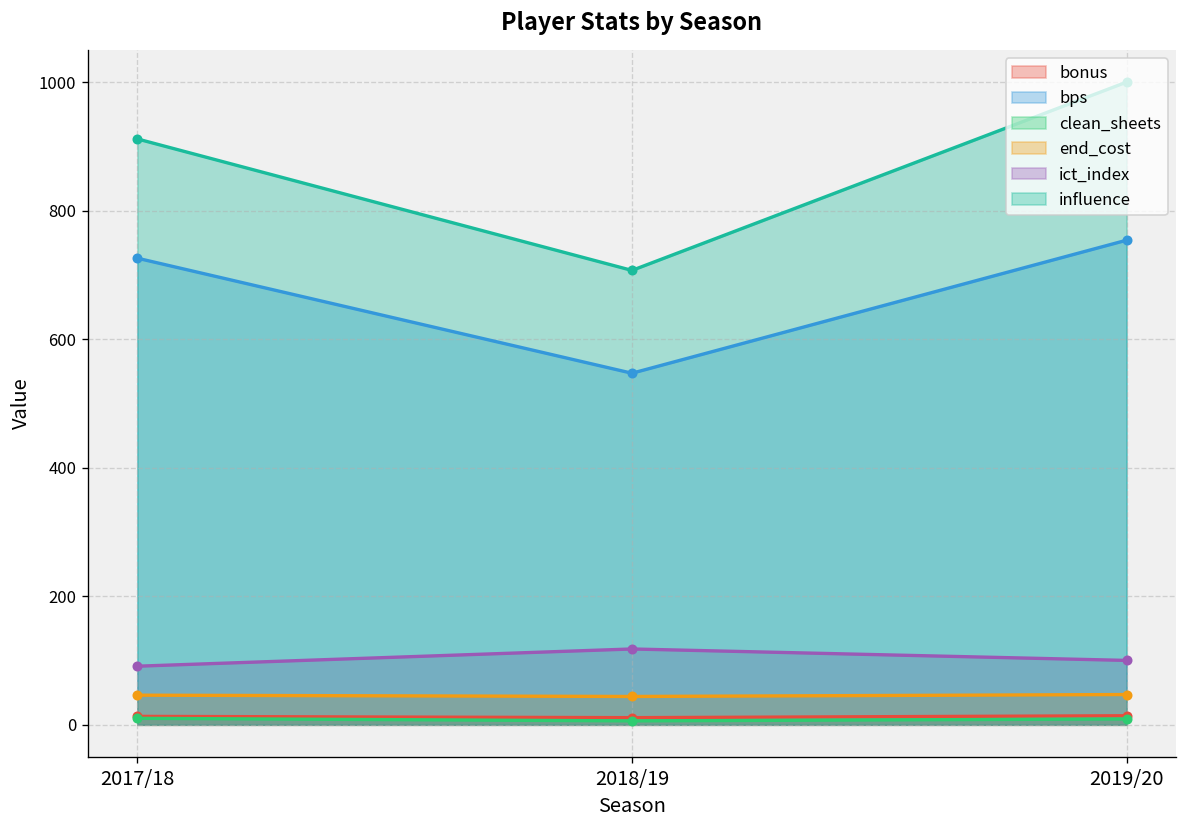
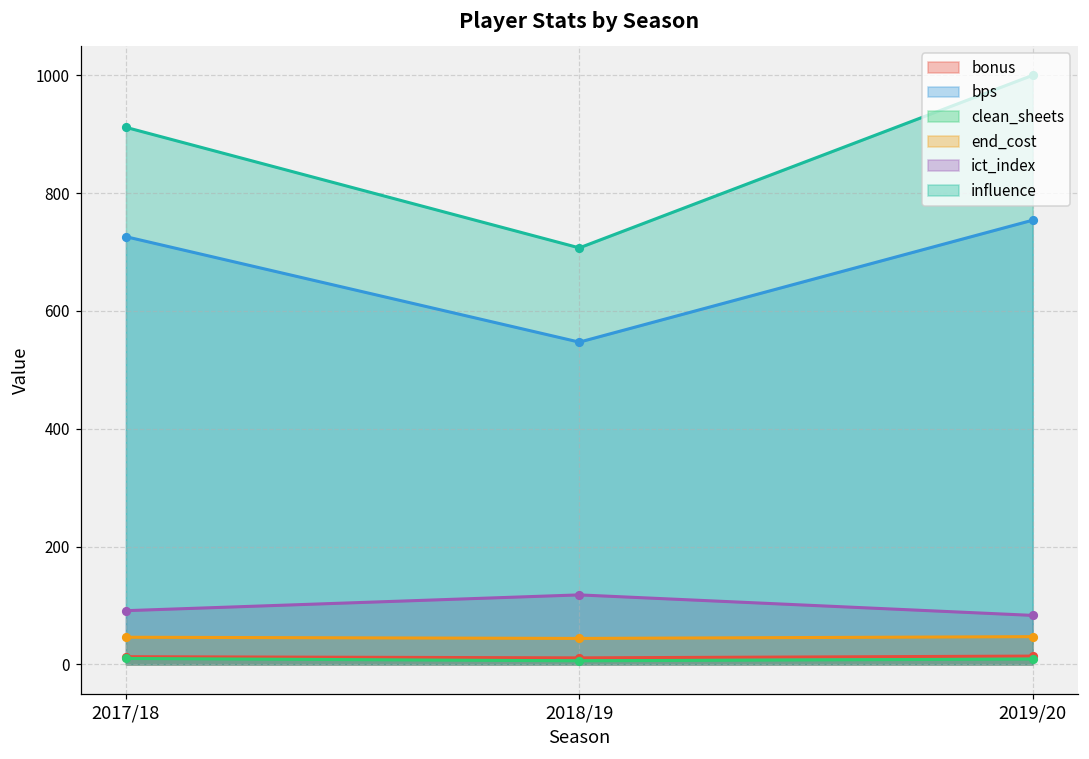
ict_index, 2019/20: 100 -> 80
